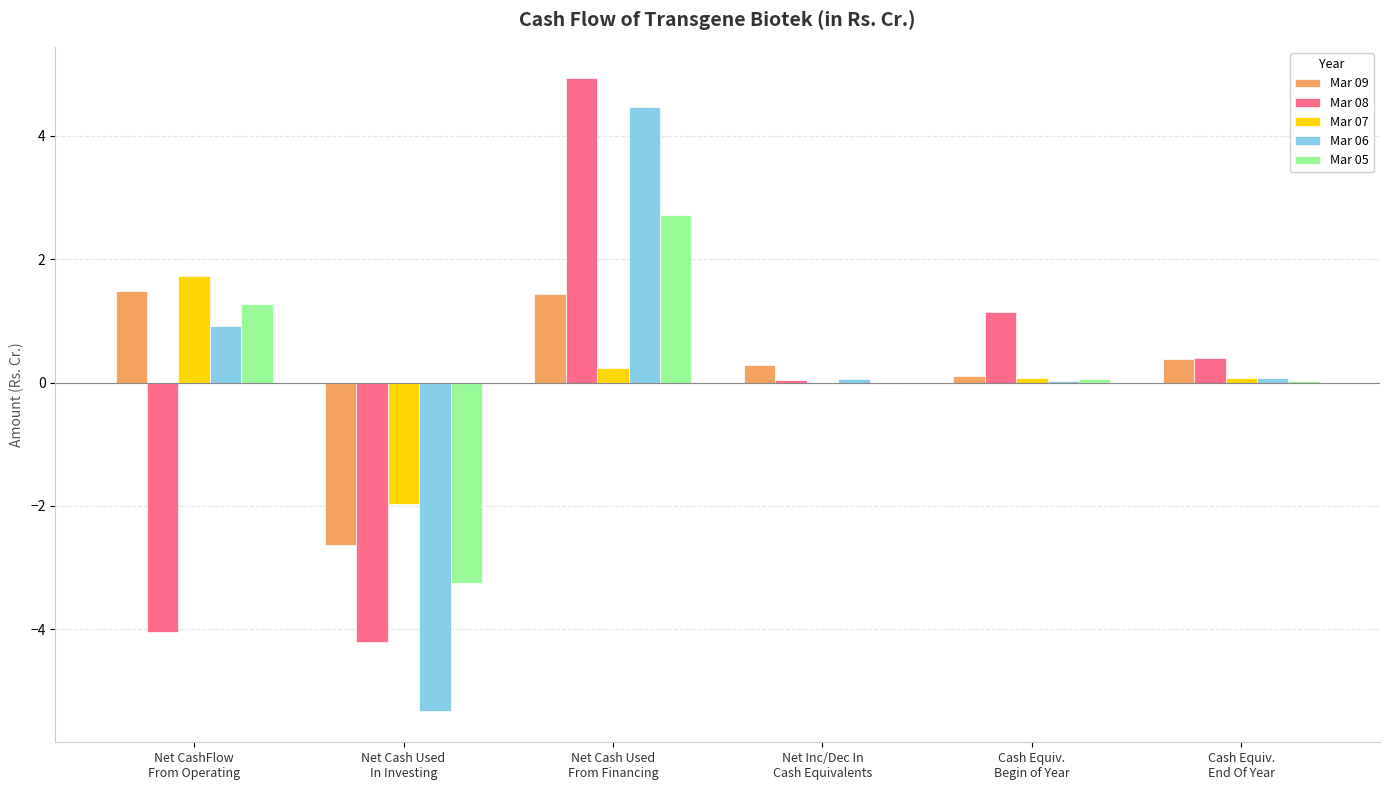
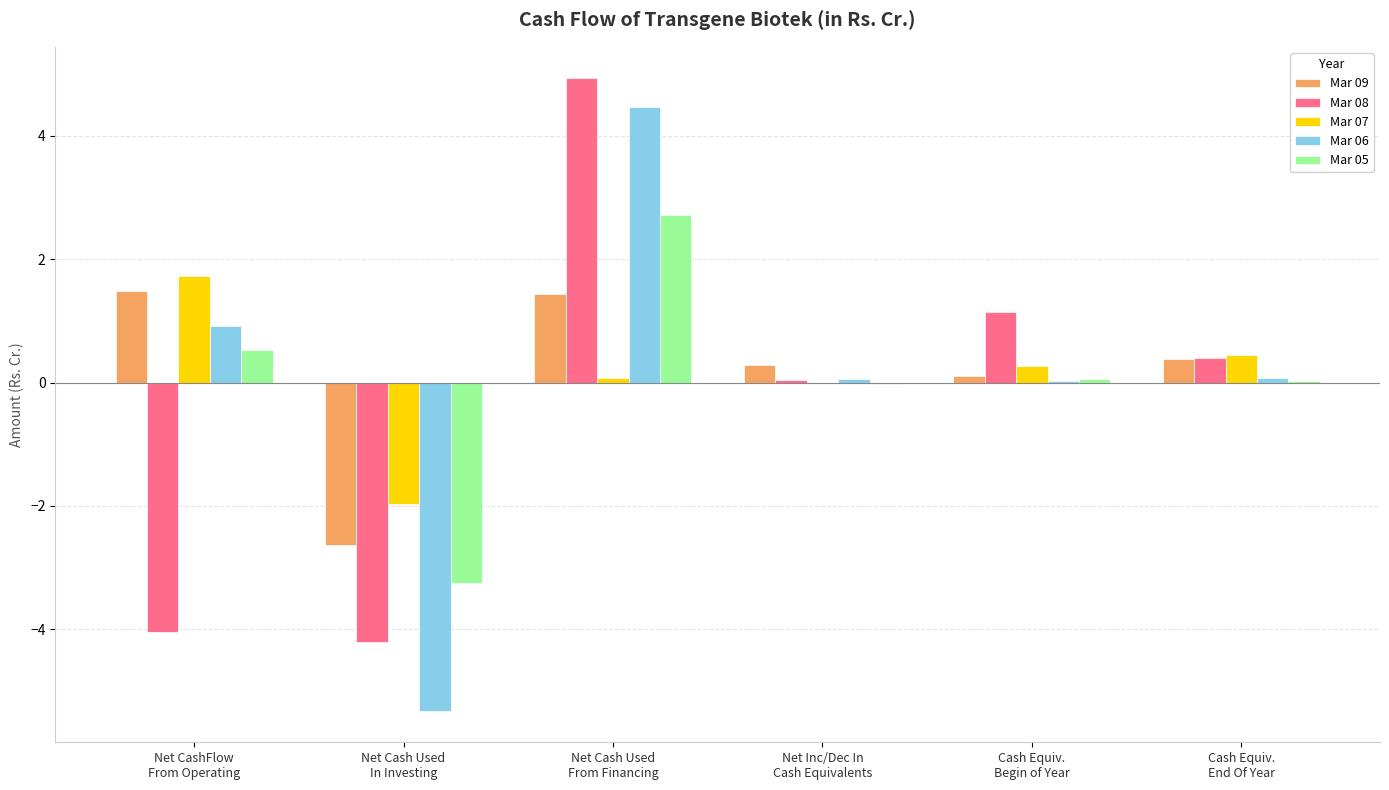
Mar 05, Net CashFlow From Operating: 1.3 -> 0.5
Mar 07, Net Cash Used From Financing: 0.2 -> 0.1
Mar 07, Cash Equiv. Begin of Year: 0.1 -> 0.3
Mar 07, Cash Equiv. End Of Year: 0.1 -> 0.5
